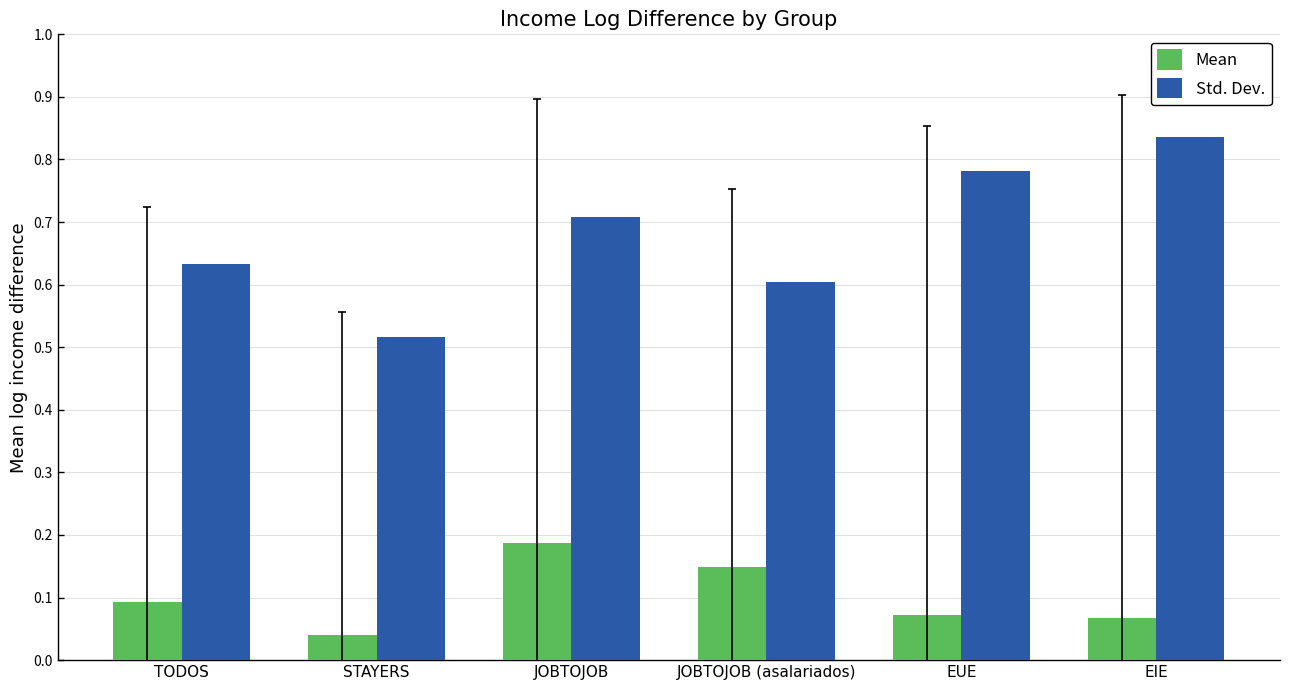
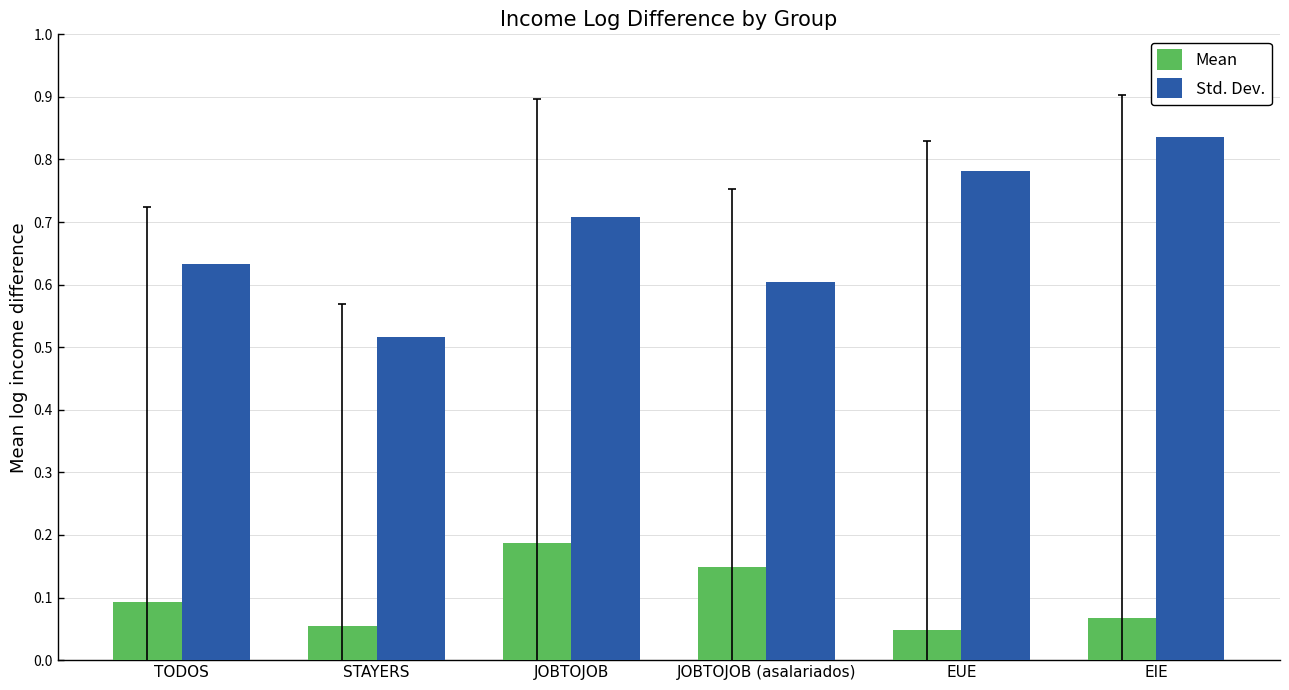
Mean, STAYERS: 0.04 -> 0.05
Mean, EUE: 0.07 -> 0.05
